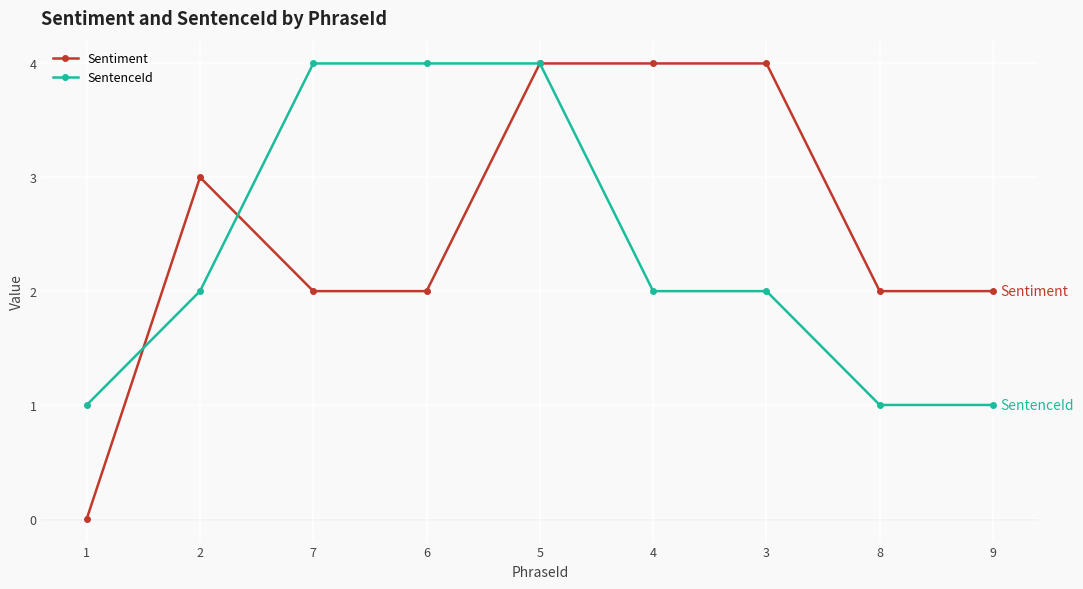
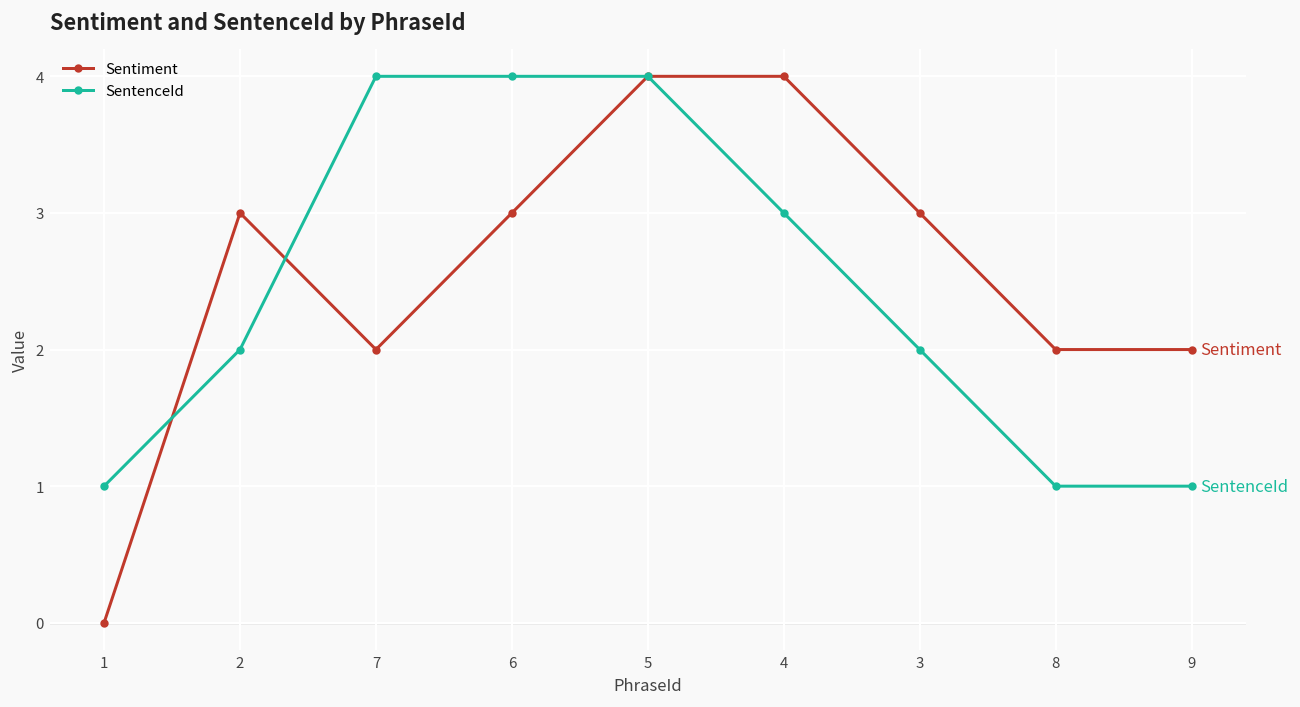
Sentiment, 6: 2 -> 3
SentenceId, 4: 2 -> 3
Sentiment, 3: 4 -> 3
